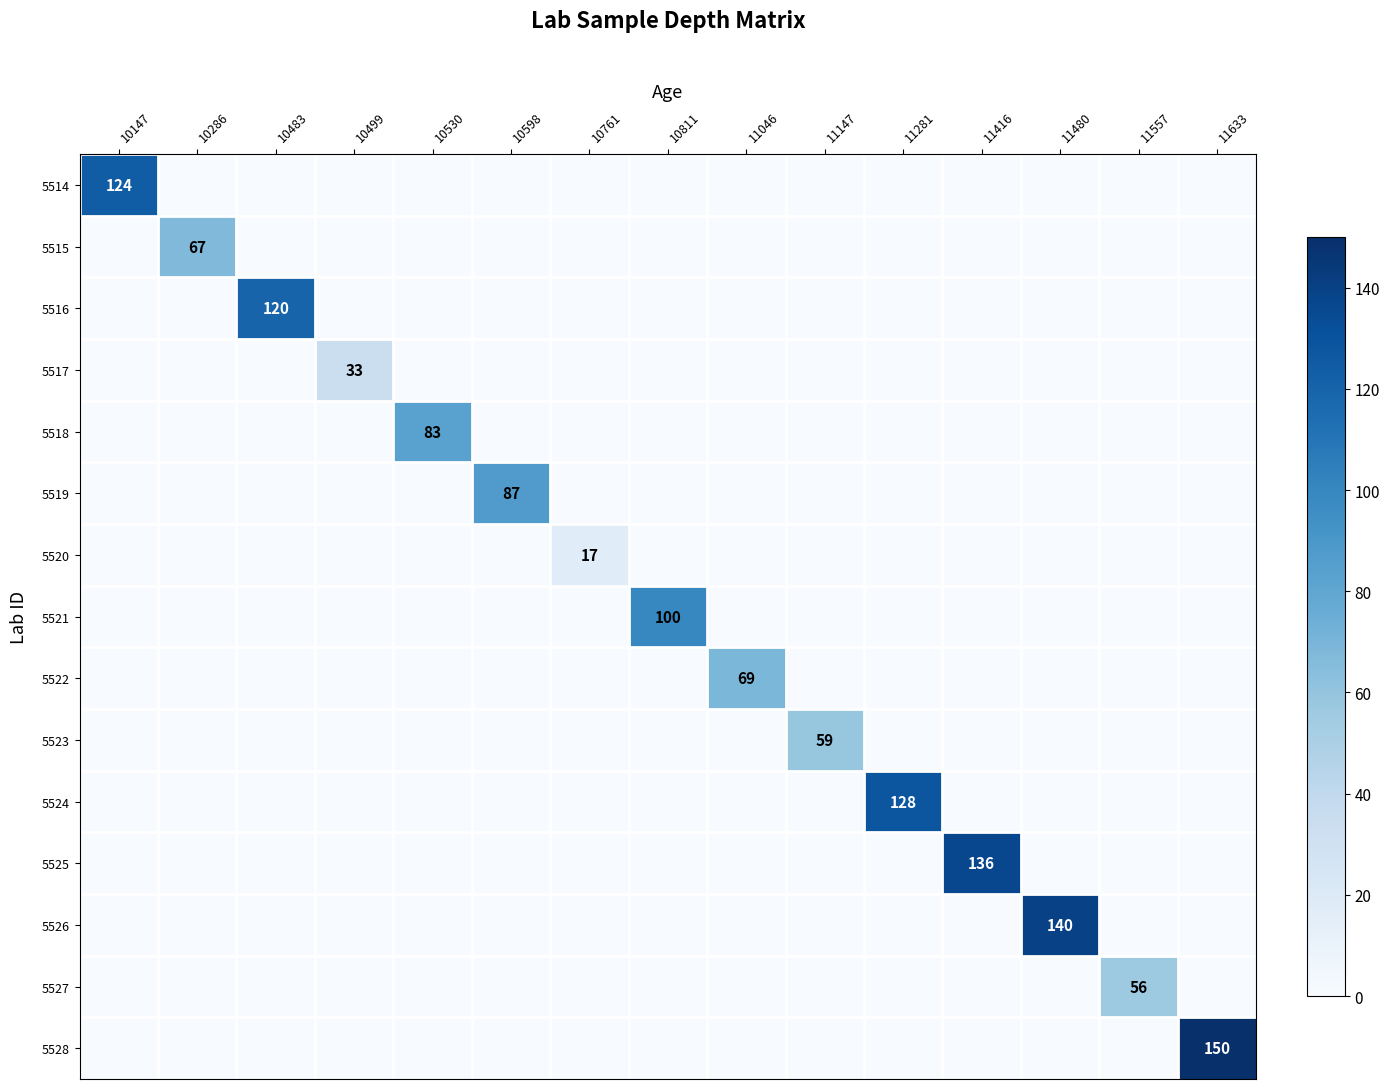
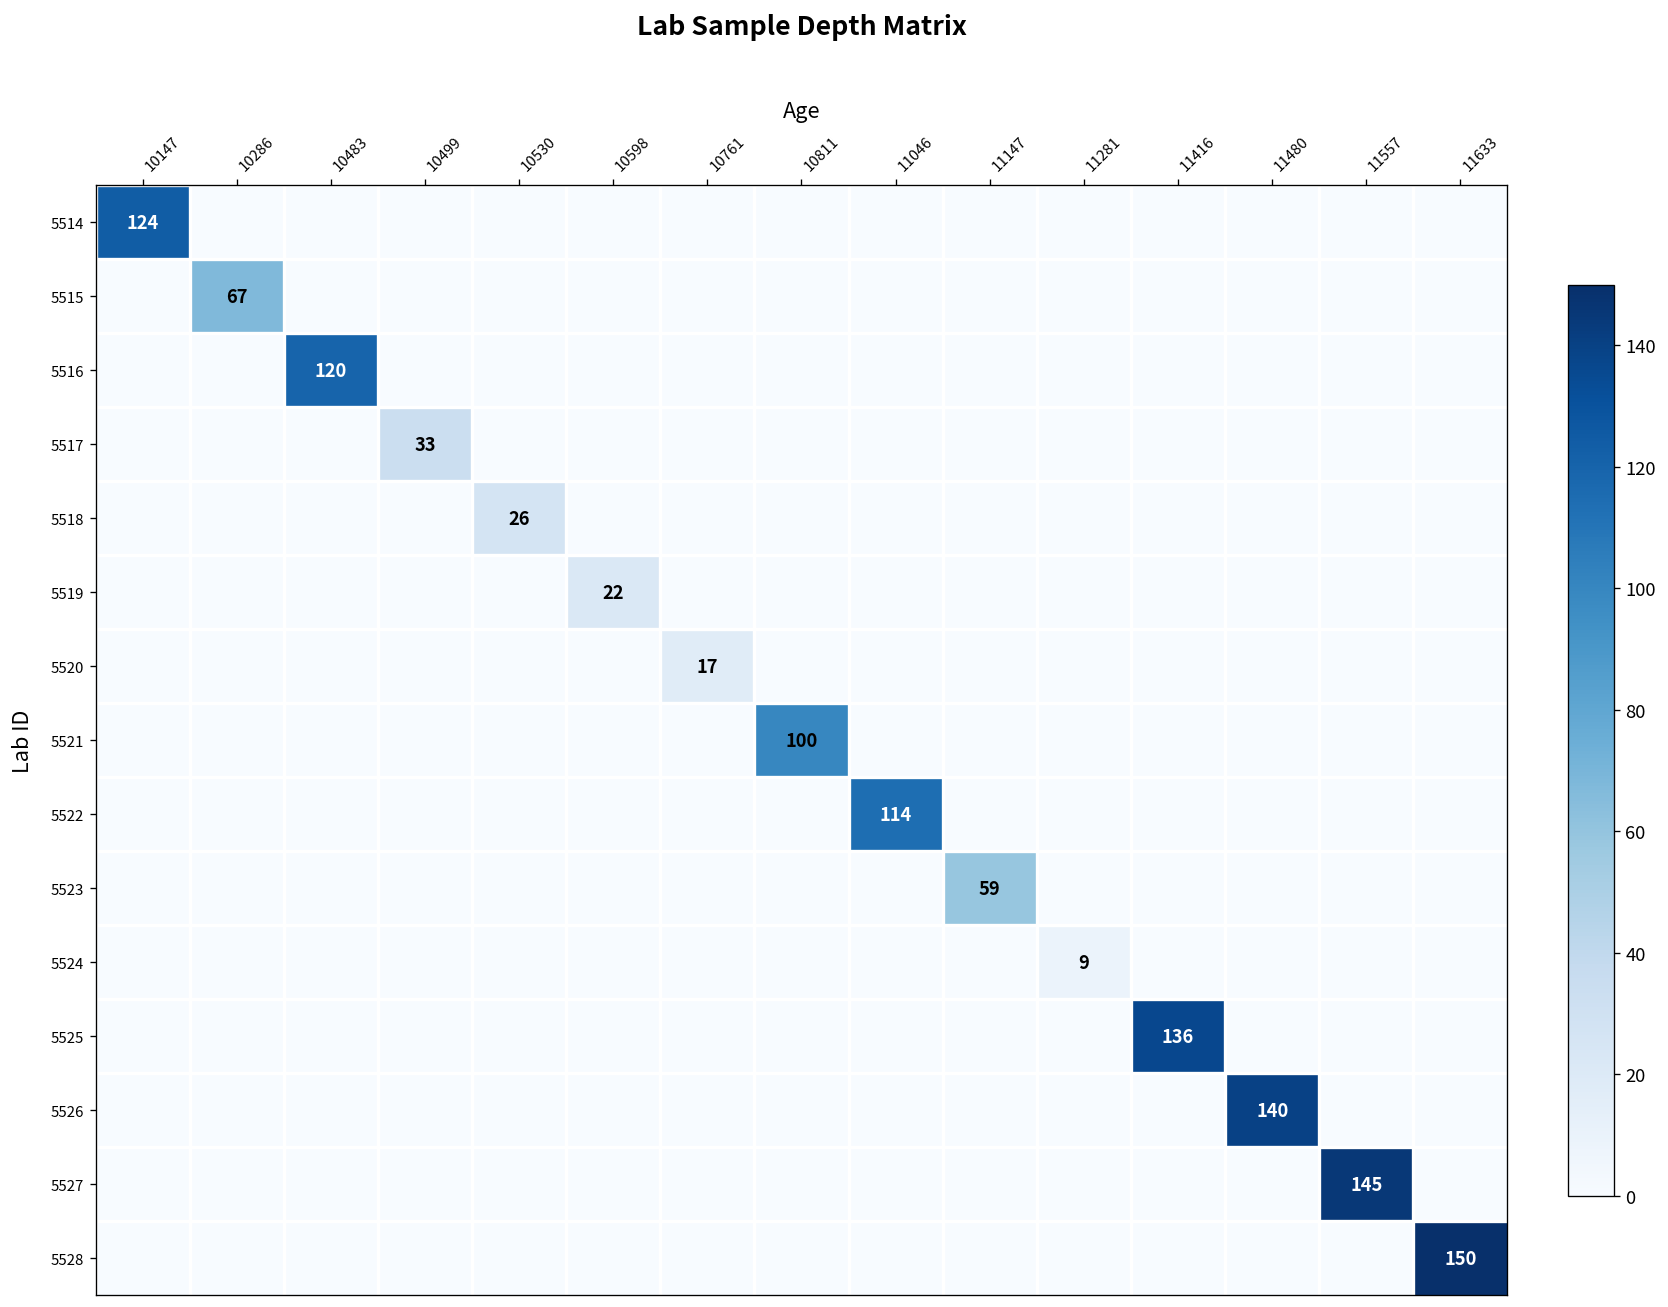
5518, 10530: 83 -> 26
5519, 10598: 87 -> 22
5522, 11046: 69 -> 114
5524, 11281: 128 -> 9
5527, 11557: 56 -> 145
